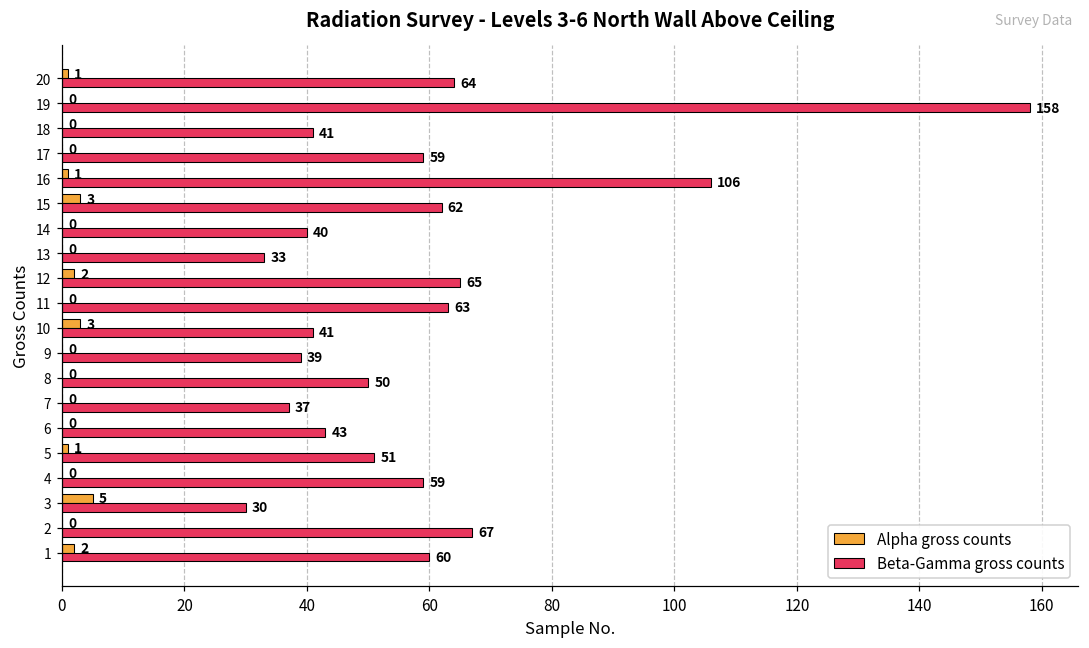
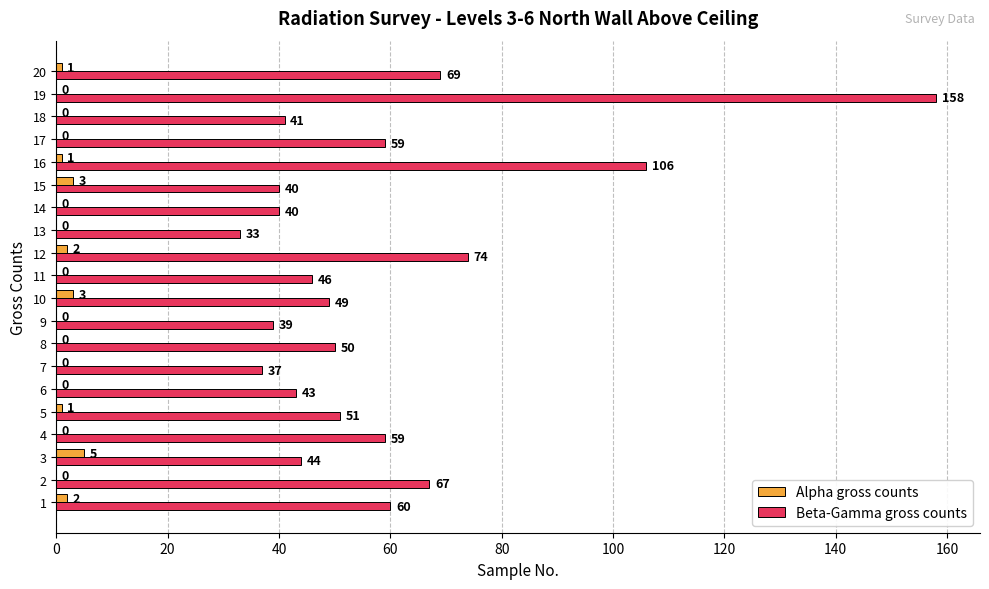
Beta-Gamma gross counts, 20: 64 -> 69
Beta-Gamma gross counts, 15: 62 -> 40
Beta-Gamma gross counts, 12: 65 -> 74
Beta-Gamma gross counts, 11: 63 -> 46
Beta-Gamma gross counts, 10: 41 -> 49
Beta-Gamma gross counts, 3: 30 -> 44
